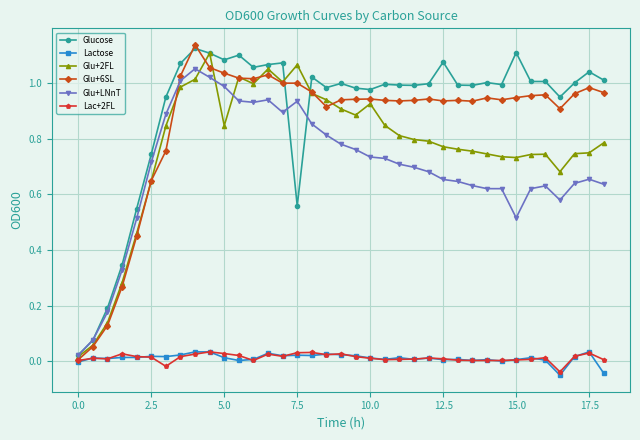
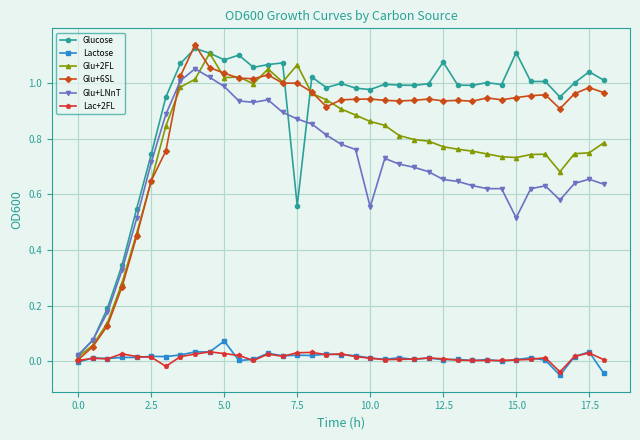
Lactose, 5.0: 0.01 -> 0.07
Glu+2FL, 5.0: 0.85 -> 1.02
Glu+LNnT, 7.5: 0.94 -> 0.87
Glu+2FL, 10.0: 0.93 -> 0.86
Glu+LNnT, 10.0: 0.74 -> 0.56
